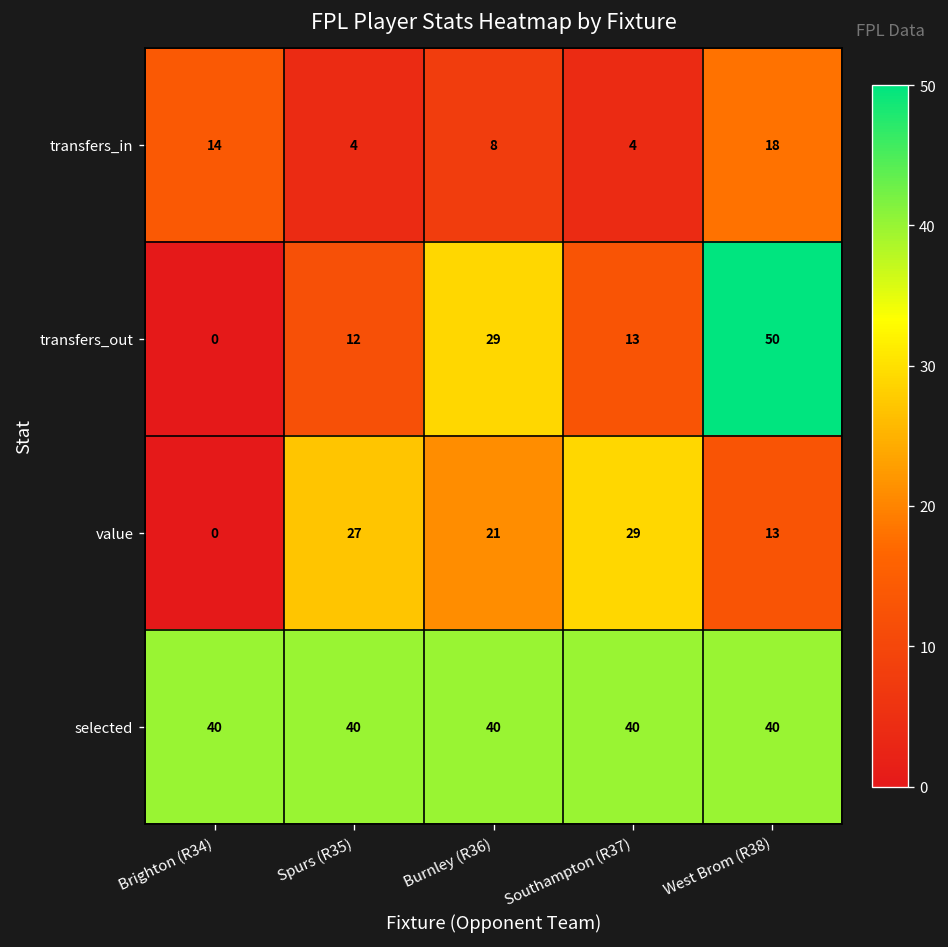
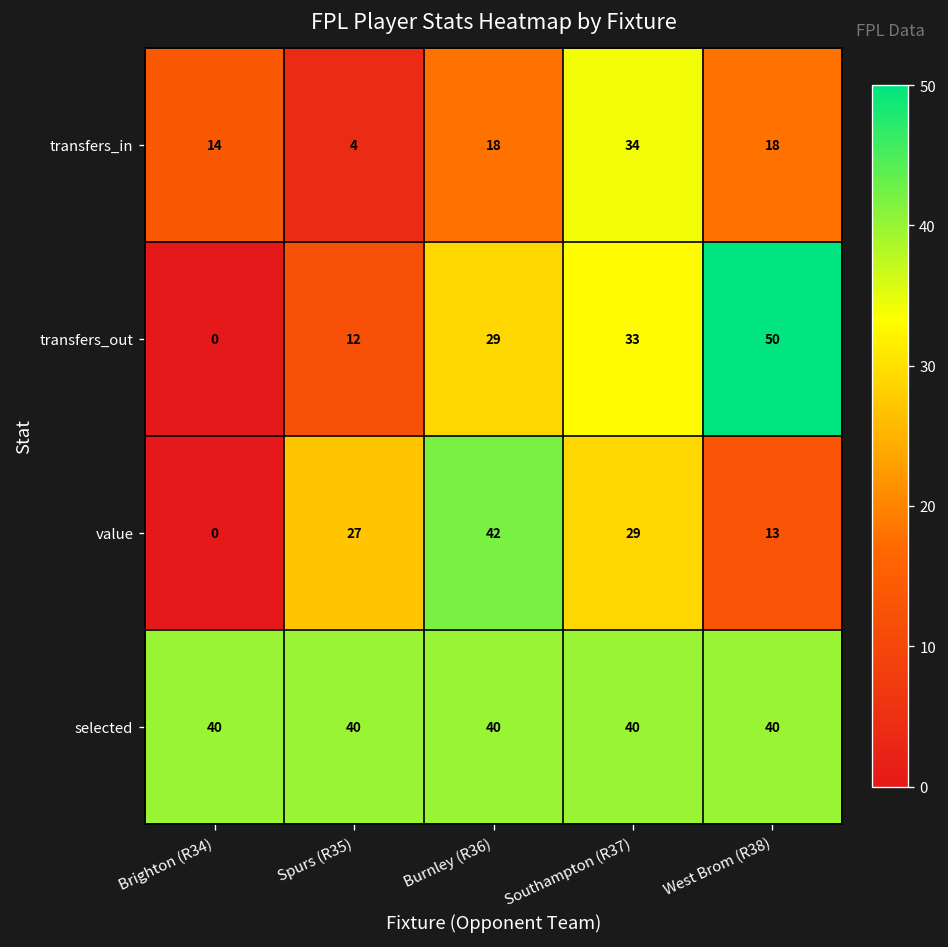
transfers_in, Burnley (R36): 8 -> 18
transfers_in, Southampton (R37): 4 -> 34
transfers_out, Southampton (R37): 13 -> 33
value, Burnley (R36): 21 -> 42
